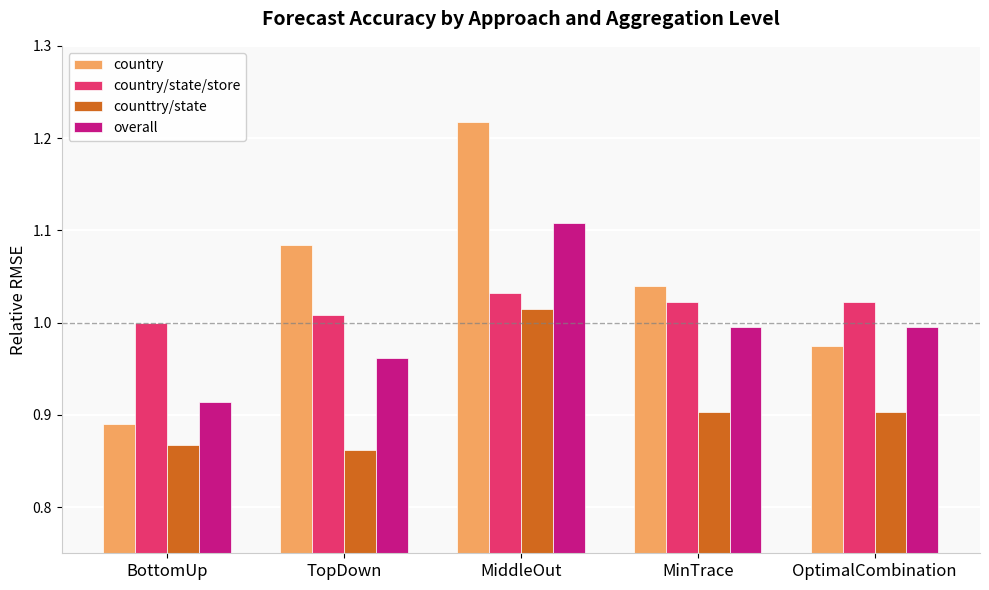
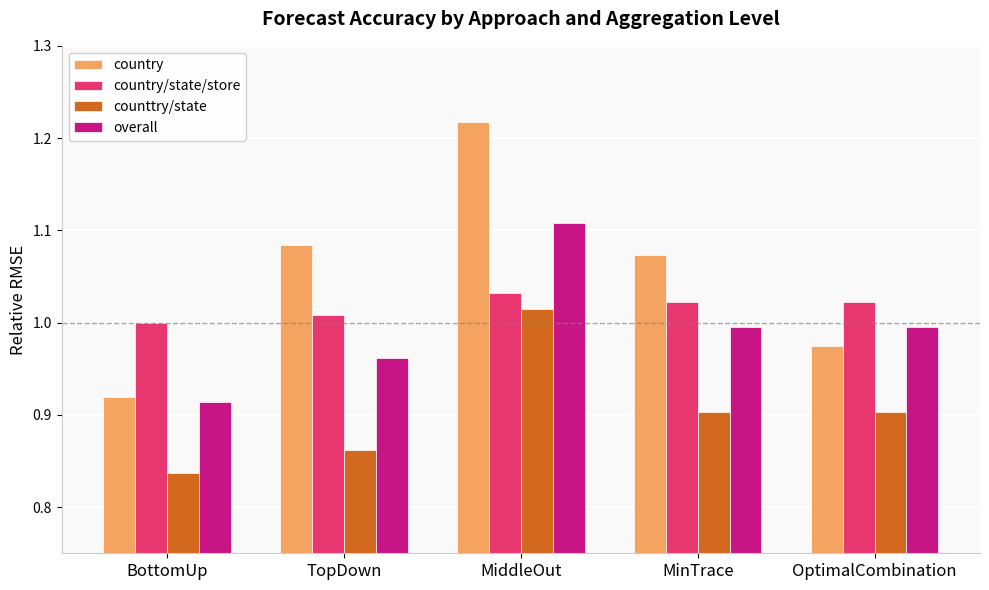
country, BottomUp: 0.89 -> 0.92
counttry/state, BottomUp: 0.87 -> 0.84
country, MinTrace: 1.04 -> 1.07
